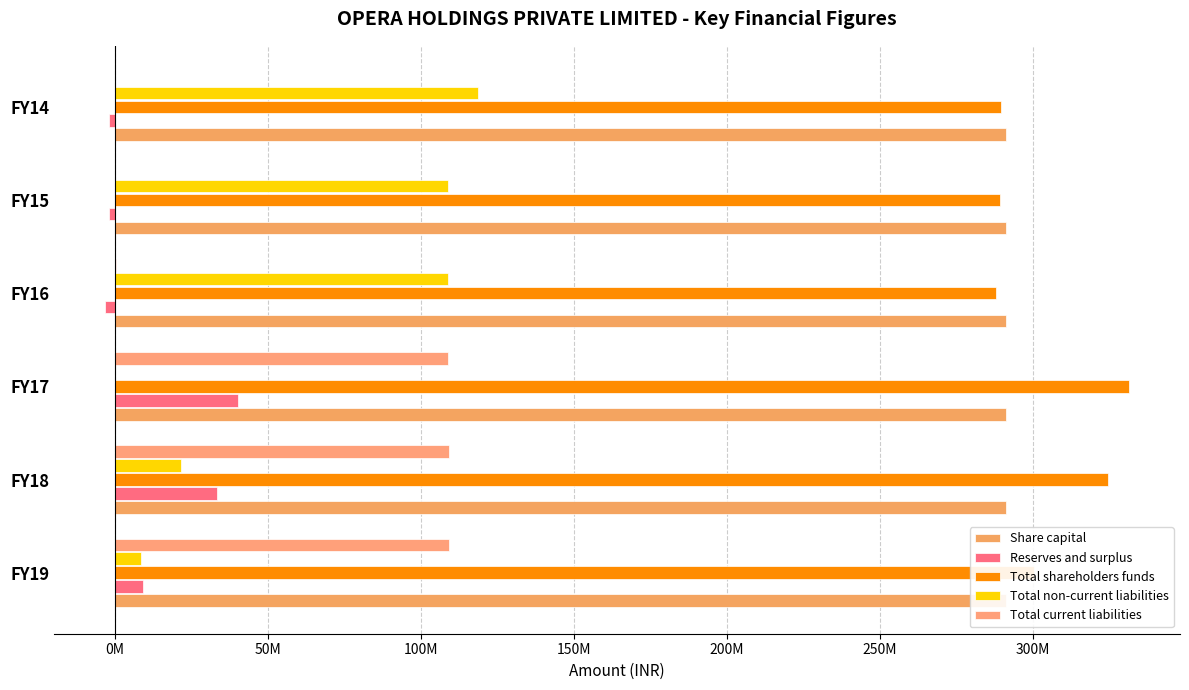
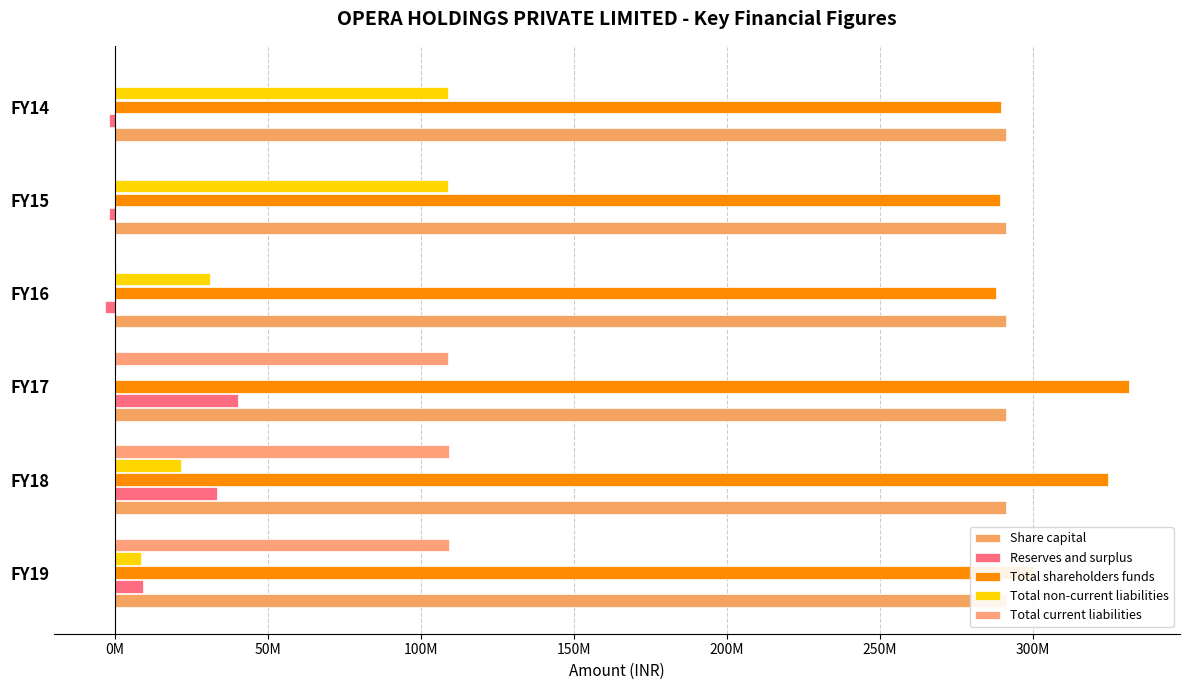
Total non-current liabilities, FY14: 119000000 -> 109000000
Total non-current liabilities, FY16: 109000000 -> 31000000
